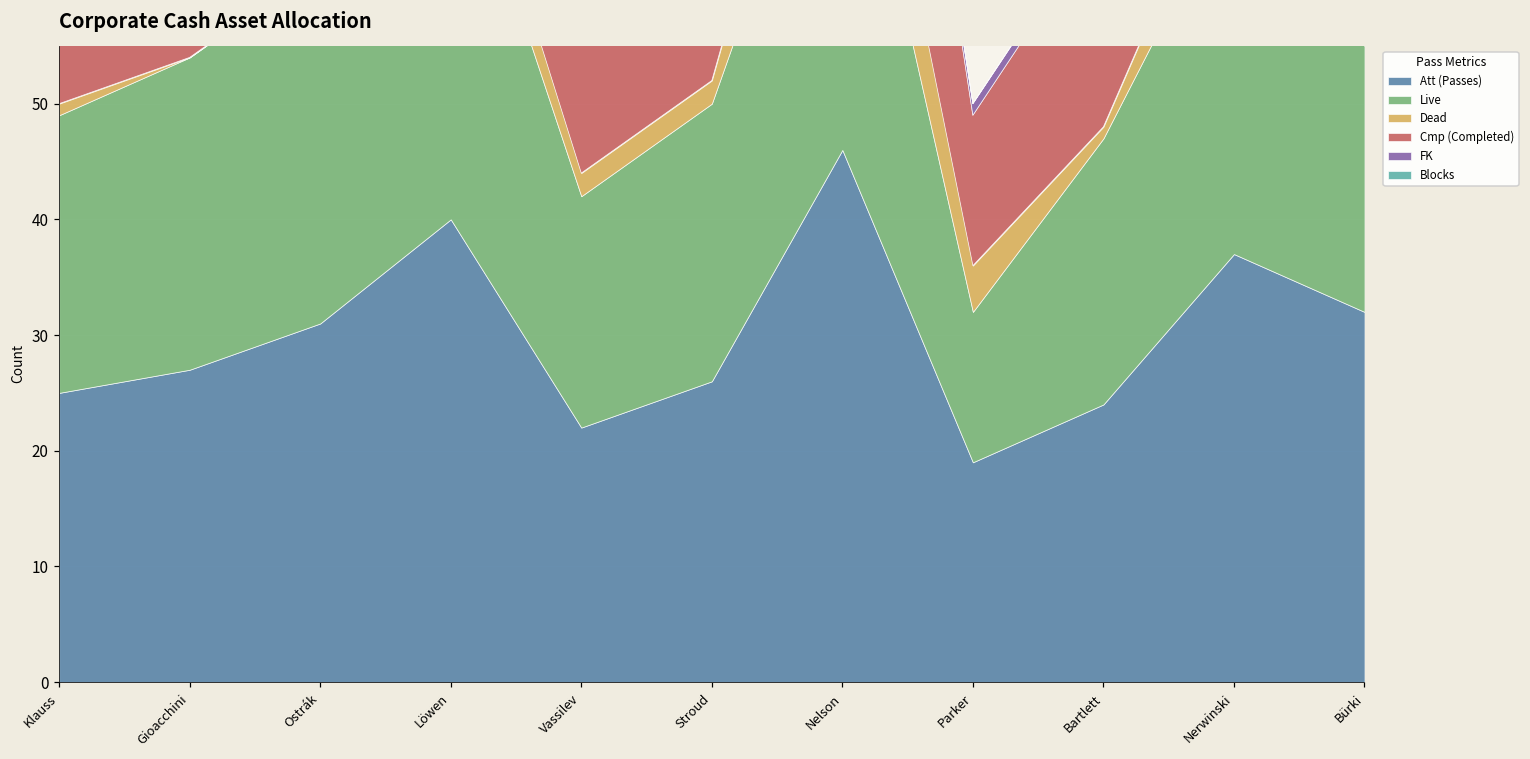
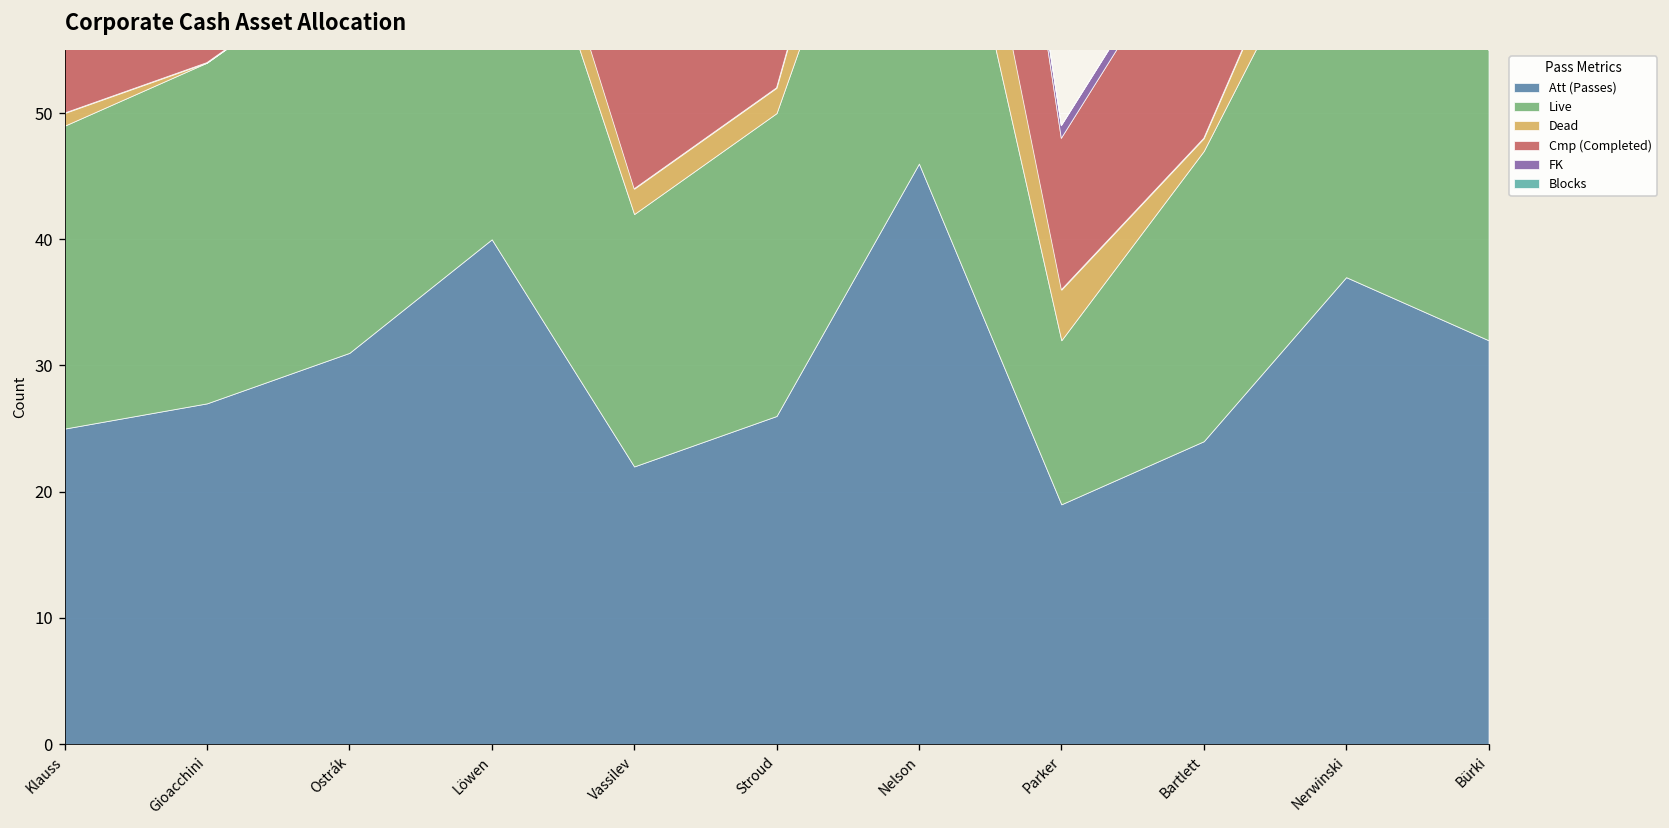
Cmp (Completed), Parker: 13 -> 12
